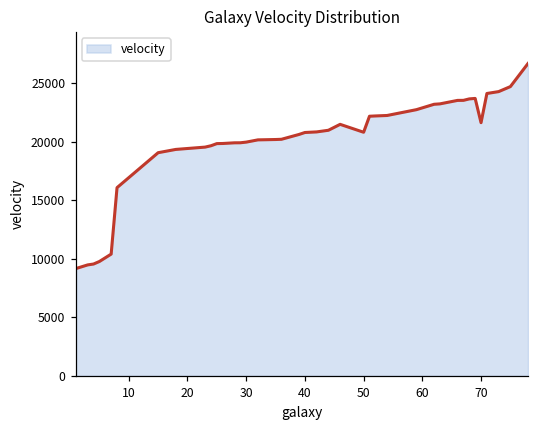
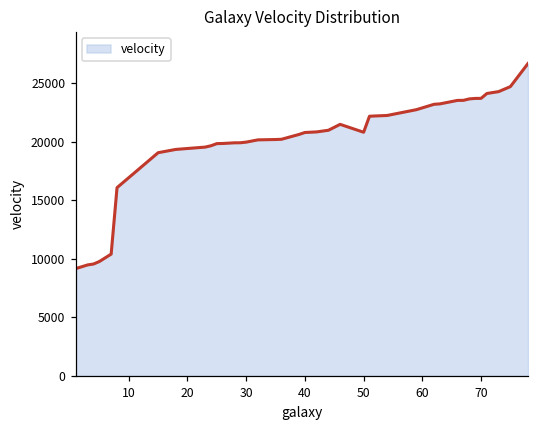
70: 21600 -> 23700
